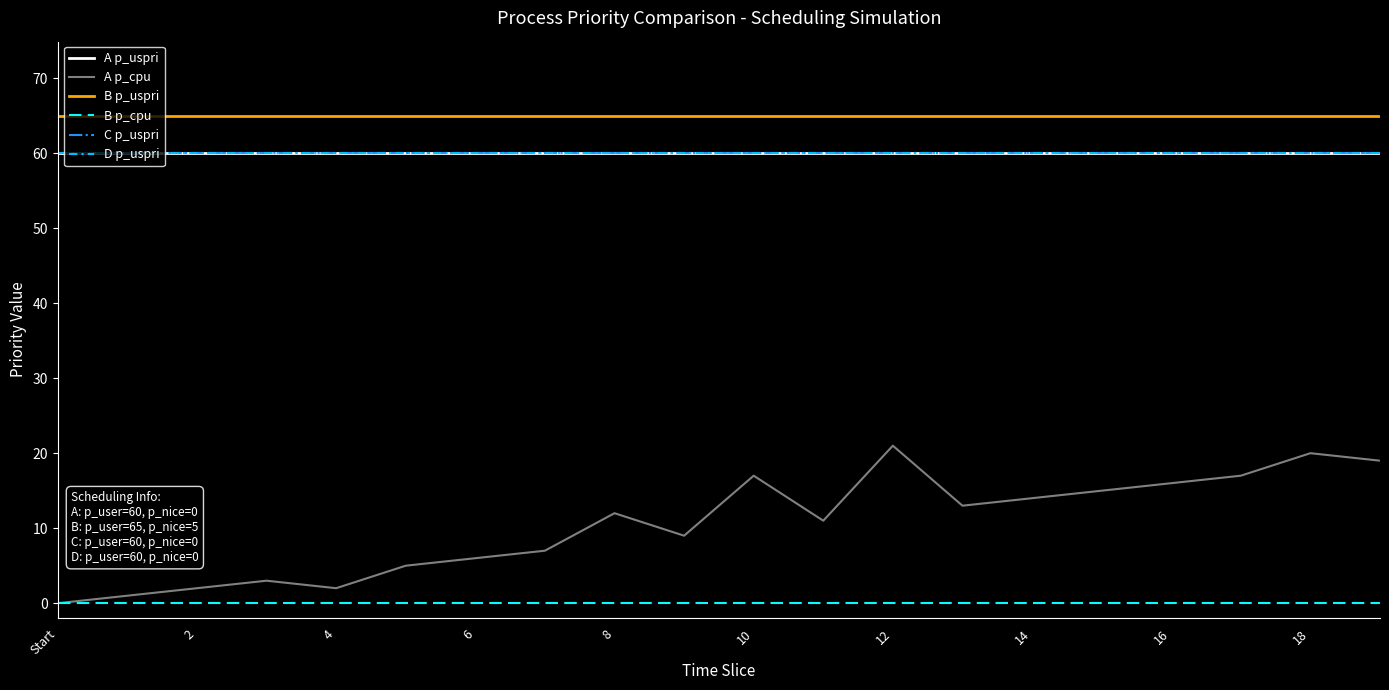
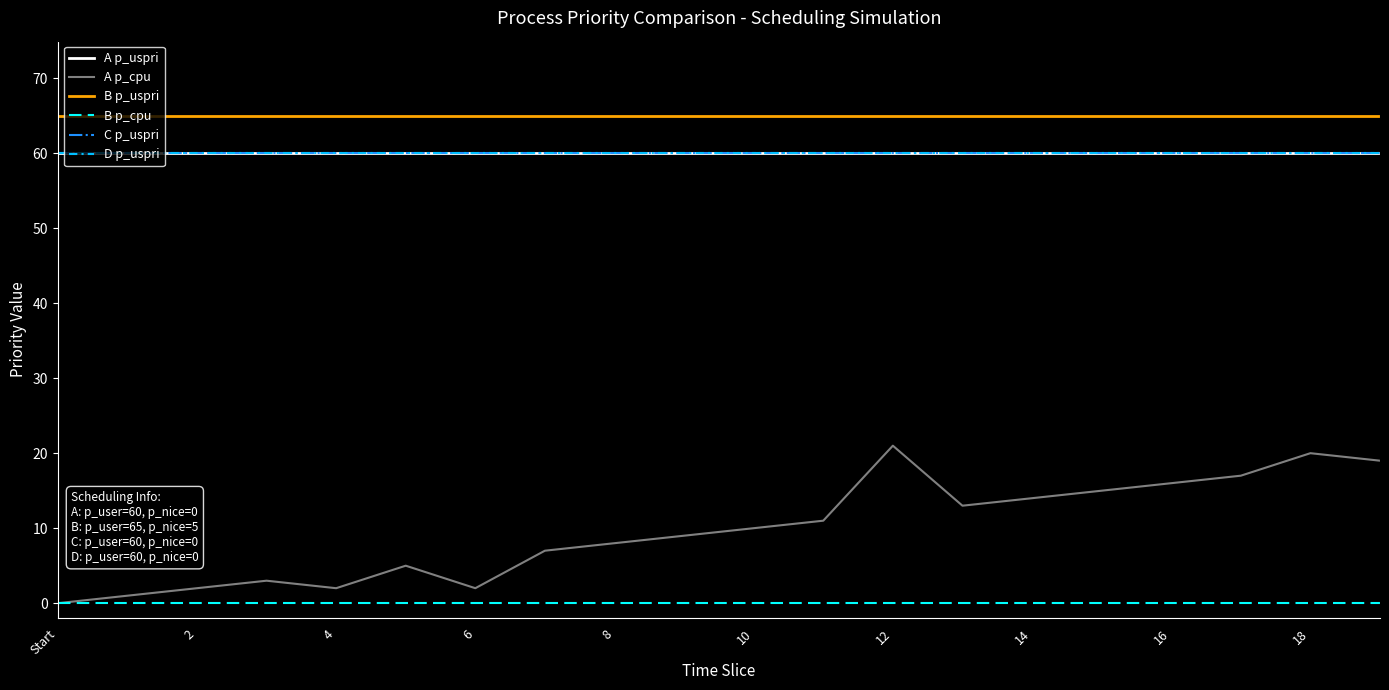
A p_cpu, 6: 6 -> 2
A p_cpu, 8: 12 -> 8
A p_cpu, 10: 17 -> 10
